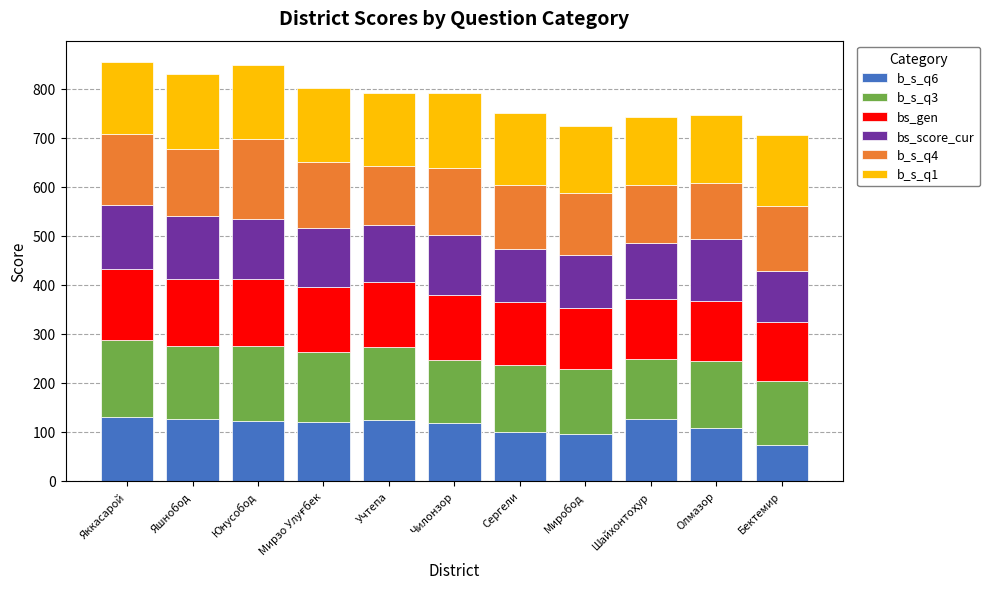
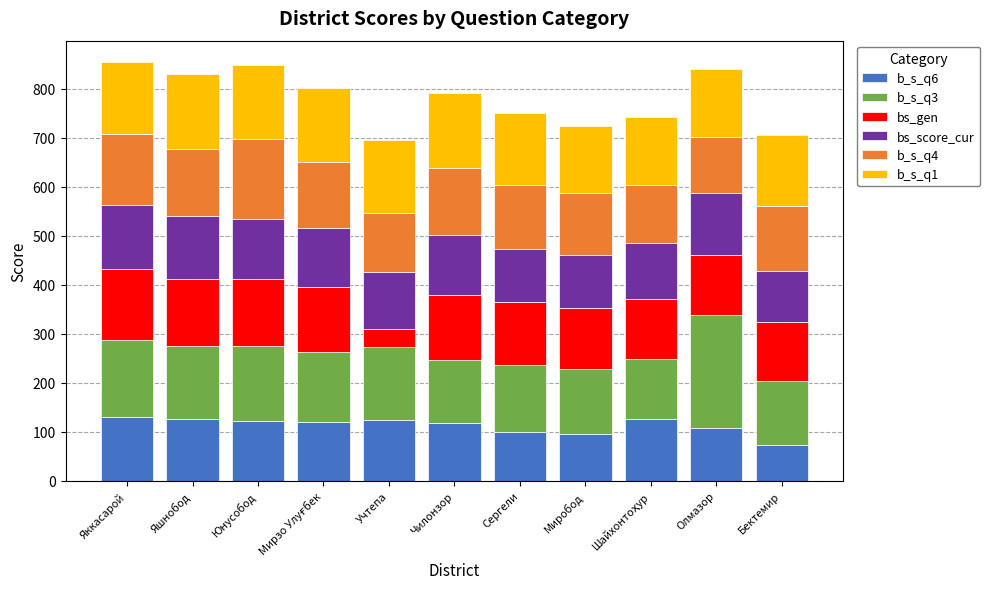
bs_gen, Учтепа: 130 -> 40
b_s_q3, Олмазор: 140 -> 230
